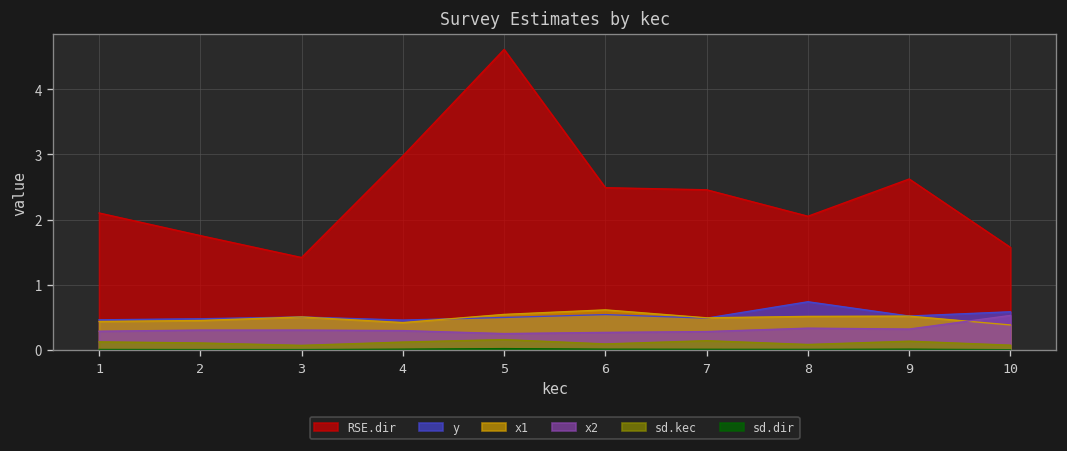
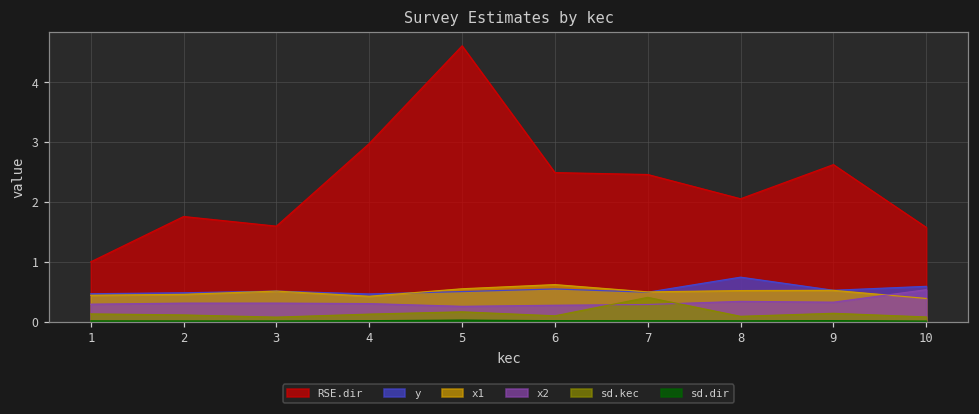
RSE.dir, 1: 2.1 -> 1.0
RSE.dir, 3: 1.4 -> 1.6
sd.kec, 7: 0.1 -> 0.4
